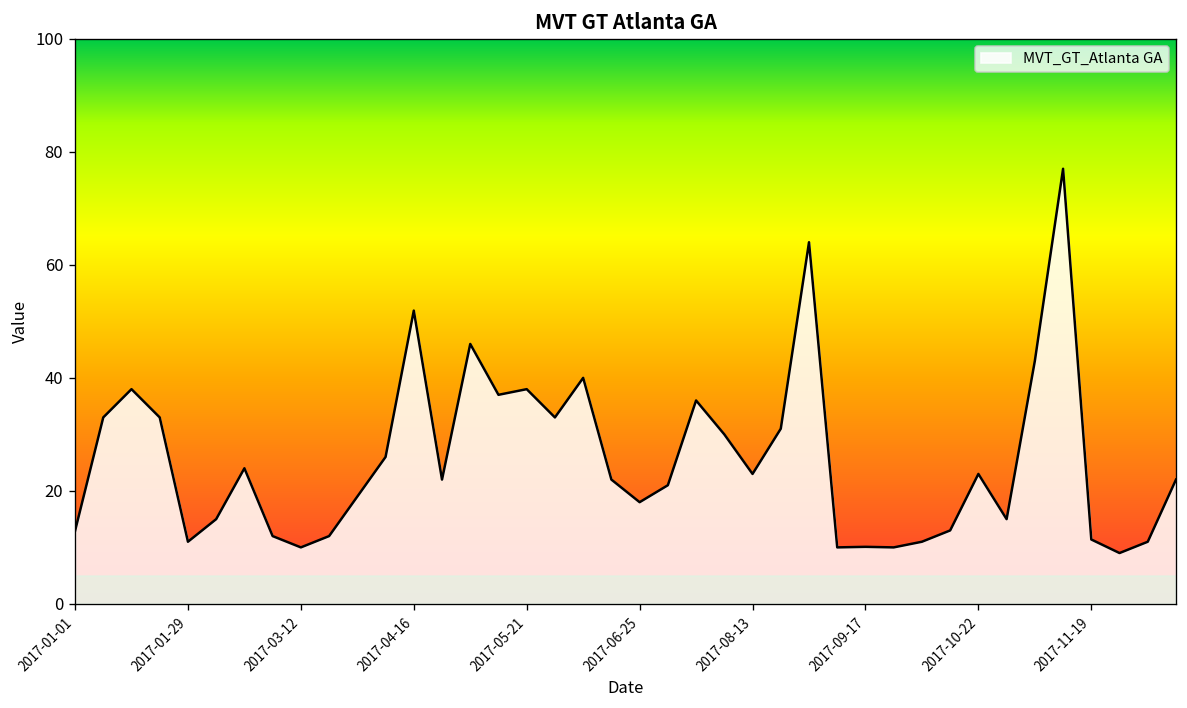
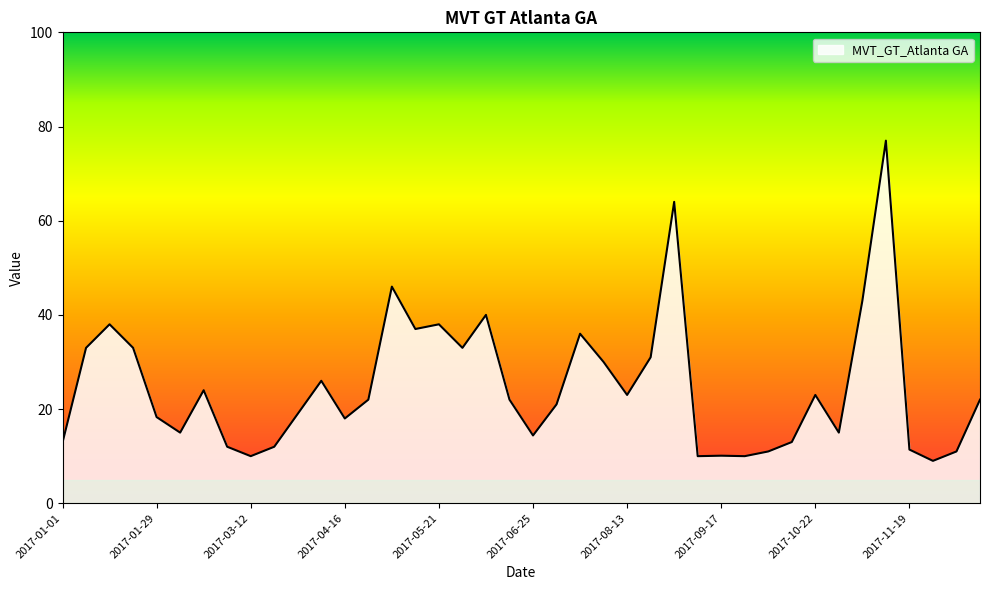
2017-01-29: 11 -> 18
2017-04-16: 52 -> 18
2017-06-25: 18 -> 14
